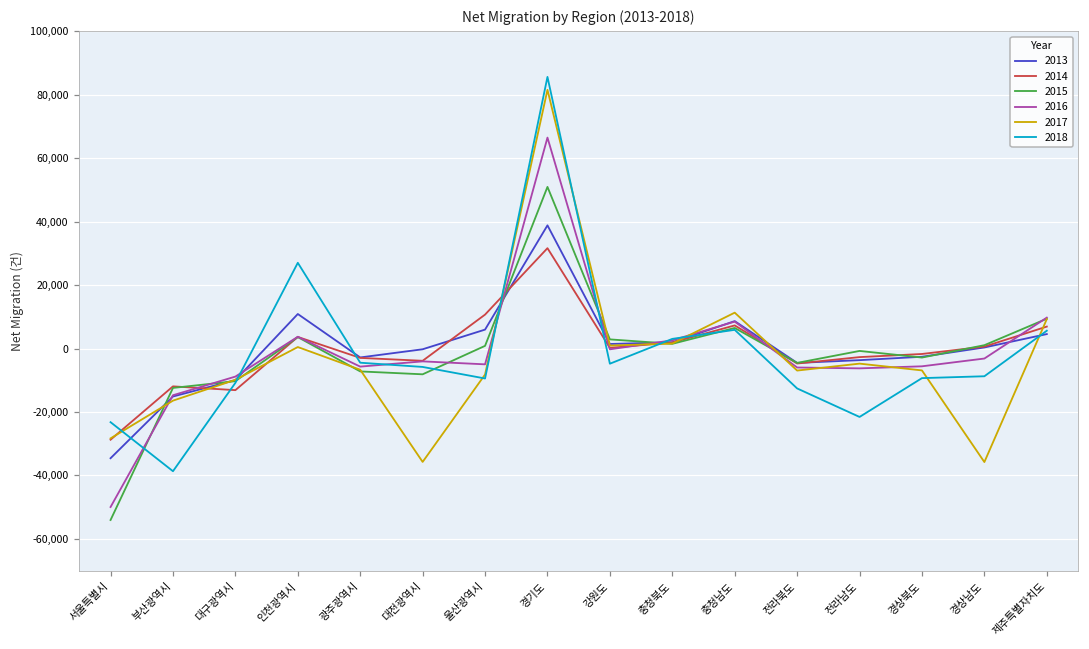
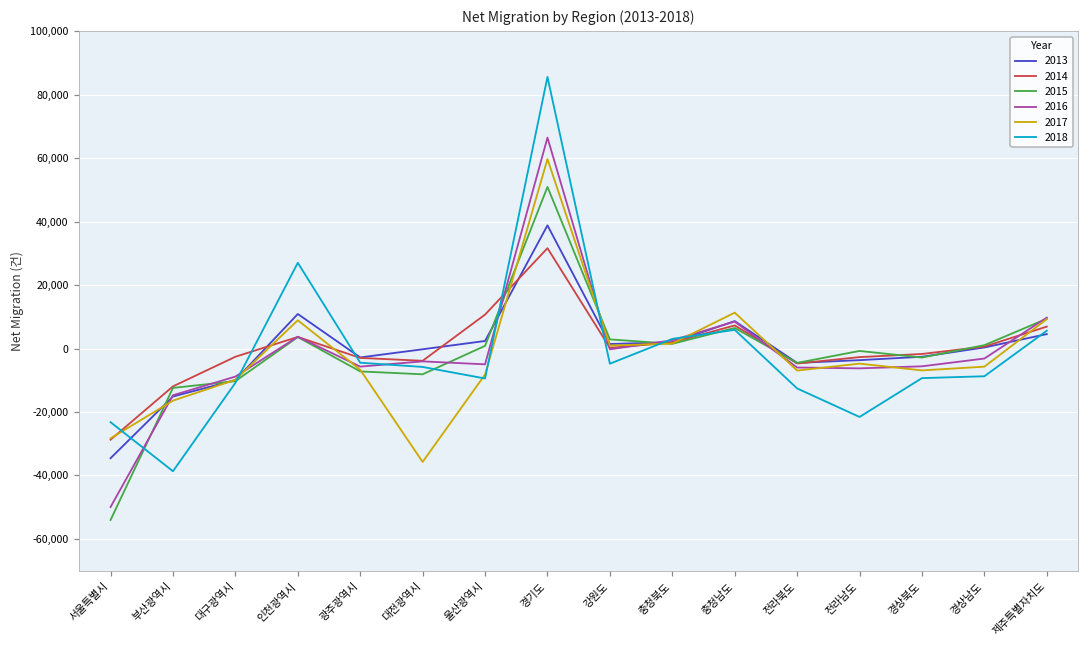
2014, 대구광역시: -13,000 -> -3,000
2017, 인천광역시: 0 -> 9,000
2013, 울산광역시: 6,000 -> 2,000
2017, 경기도: 82,000 -> 60,000
2017, 경상남도: -36,000 -> -6,000
